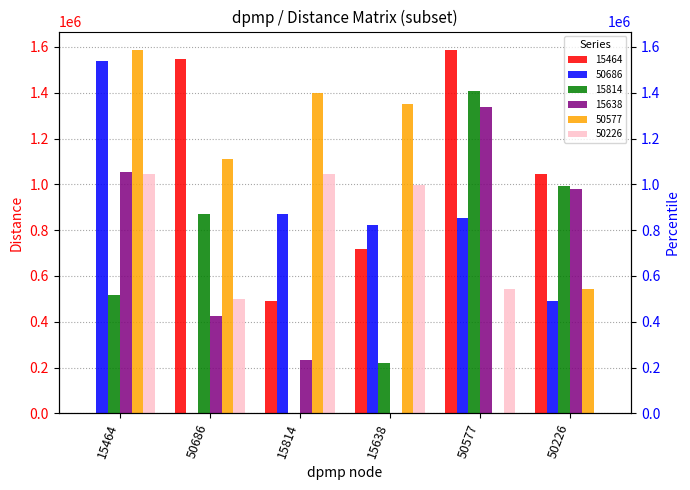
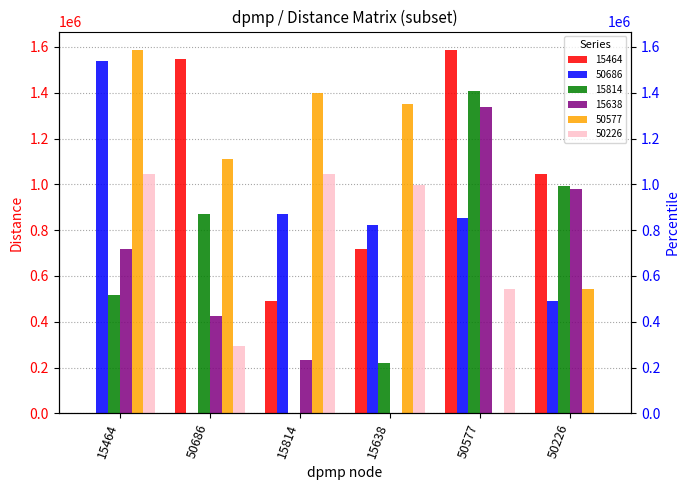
15638, 15464: 1050000 -> 720000
50226, 50686: 500000 -> 300000
